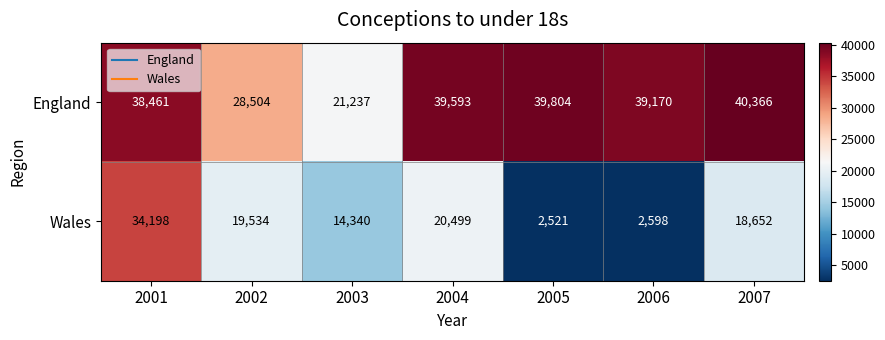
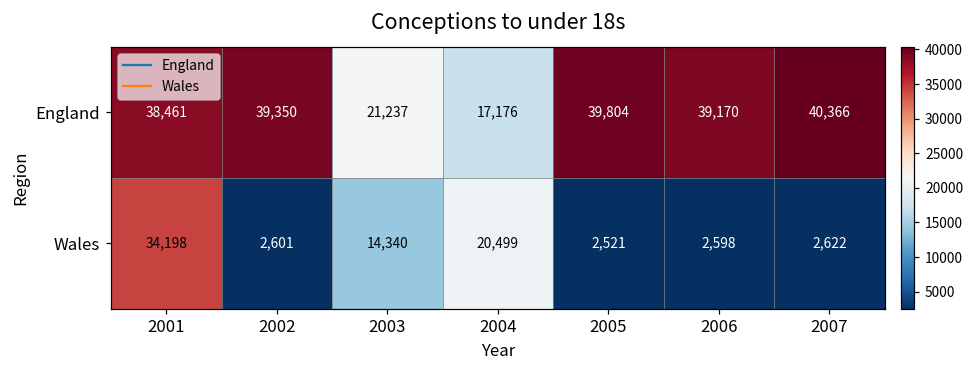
England, 2002: 28,504 -> 39,350
England, 2004: 39,593 -> 17,176
Wales, 2002: 19,534 -> 2,601
Wales, 2007: 18,652 -> 2,622
